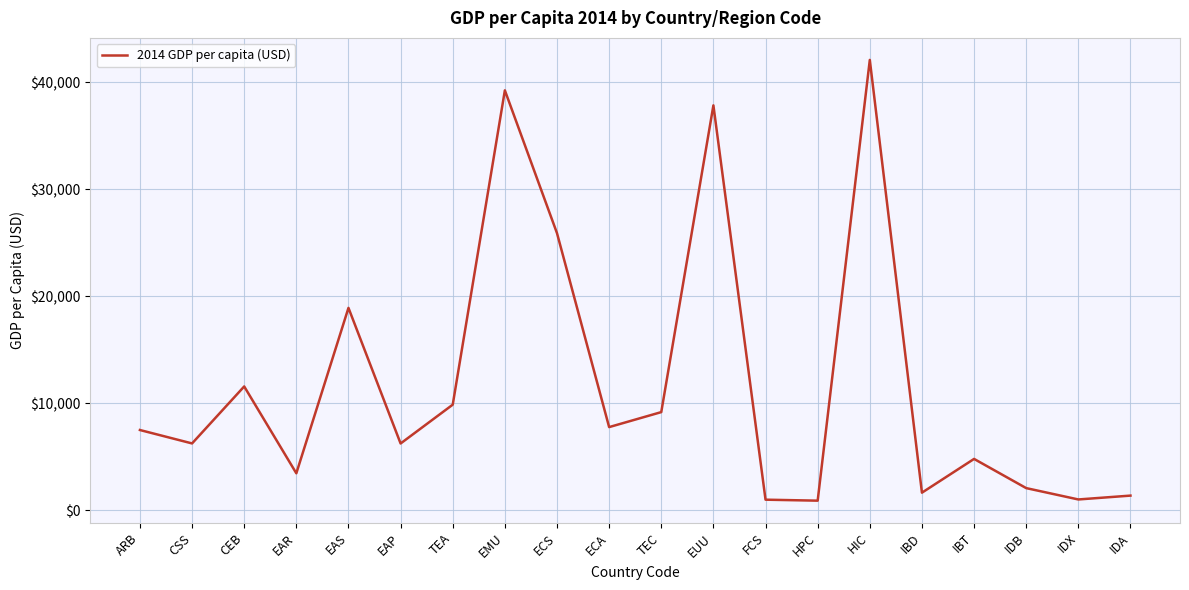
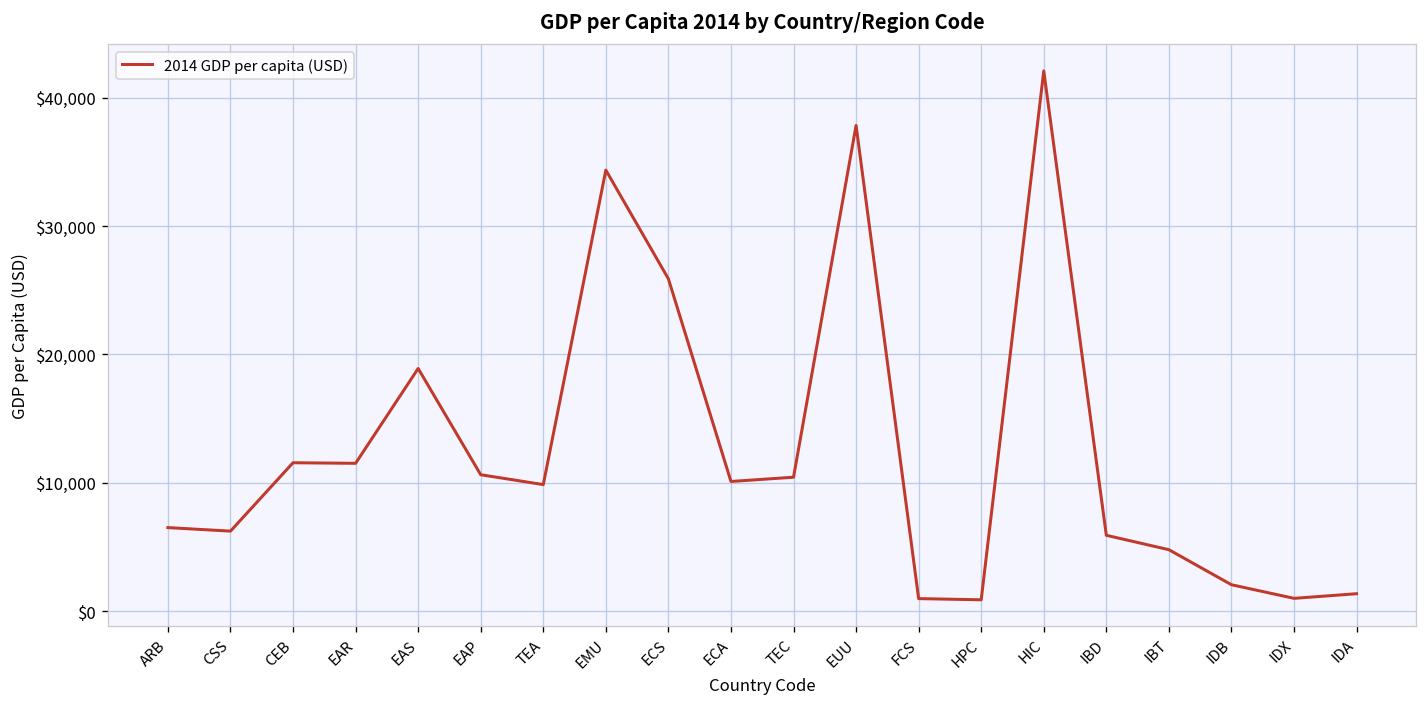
ARB: $7,500 -> $6,500
EAR: $3,400 -> $11,500
EAP: $6,200 -> $10,600
EMU: $39,200 -> $34,400
ECA: $7,800 -> $10,100
TEC: $9,200 -> $10,400
IBD: $1,600 -> $5,900
